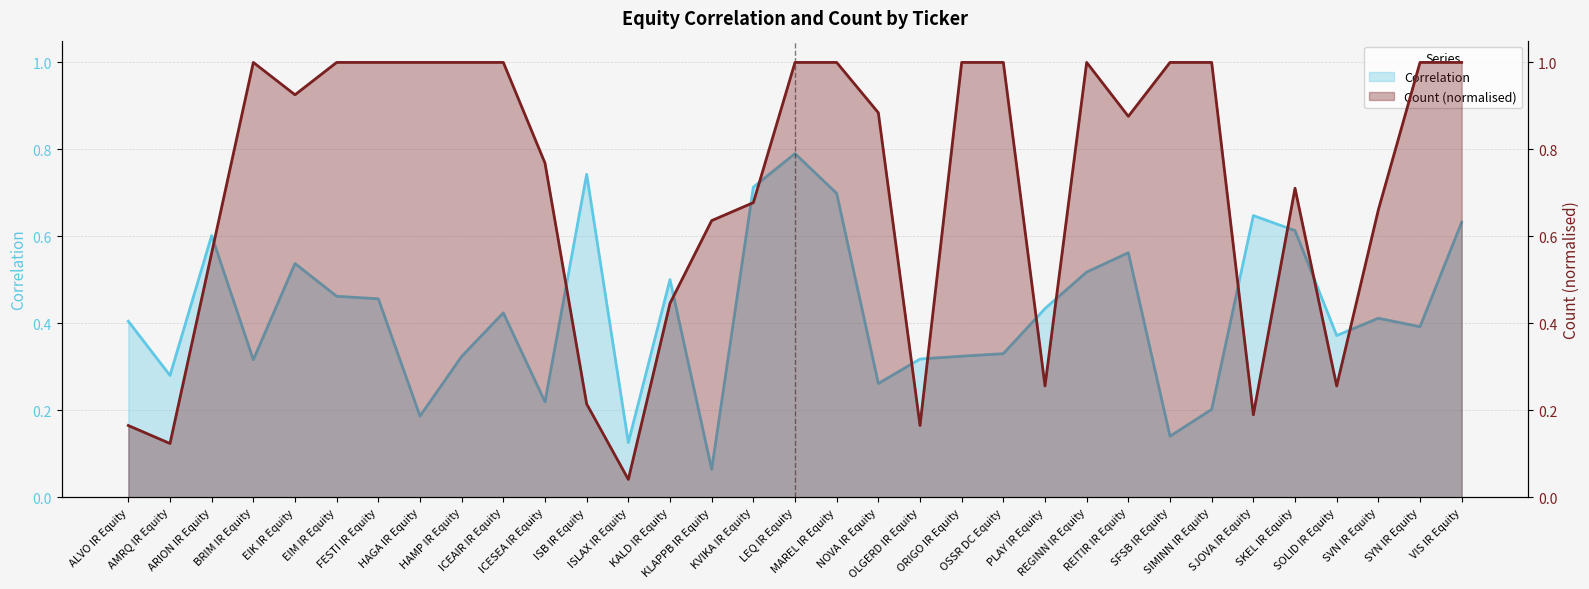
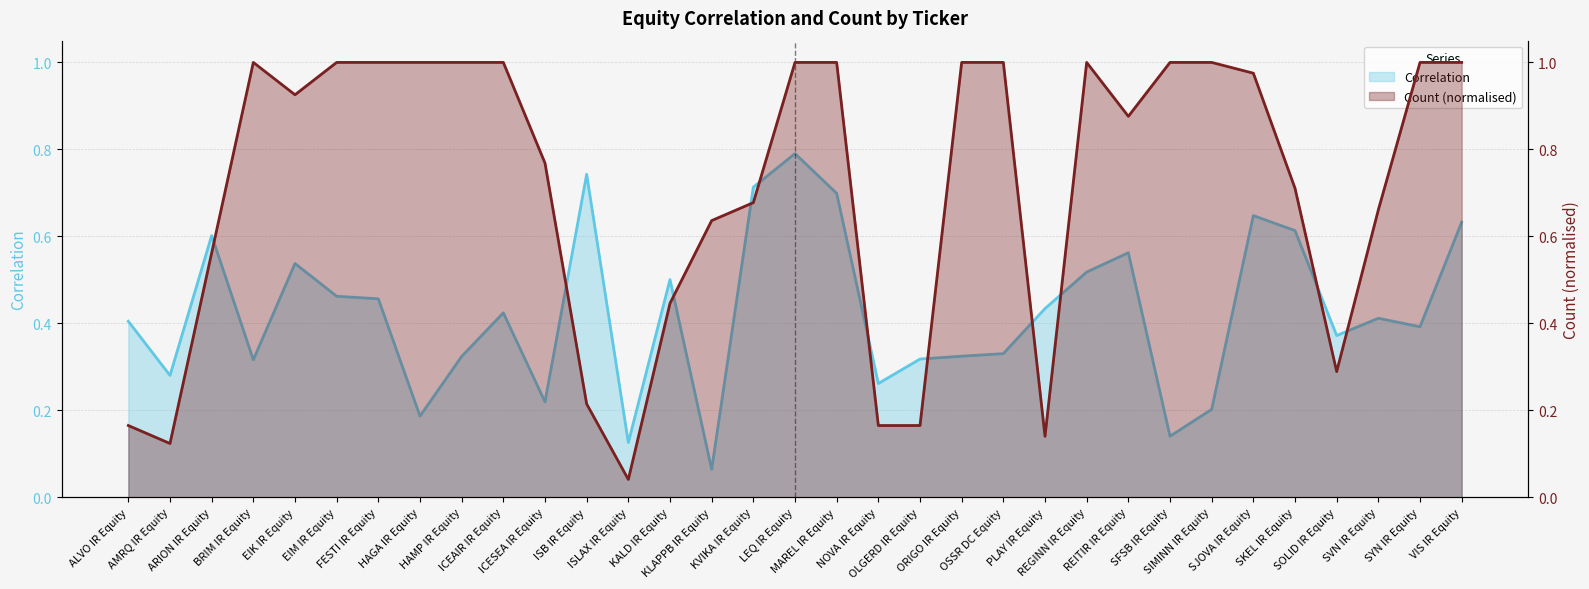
Count (normalised), NOVA IR Equity: 0.88 -> 0.17
Count (normalised), PLAY IR Equity: 0.26 -> 0.14
Count (normalised), SJOVA IR Equity: 0.19 -> 0.98
Count (normalised), SOLID IR Equity: 0.26 -> 0.29
